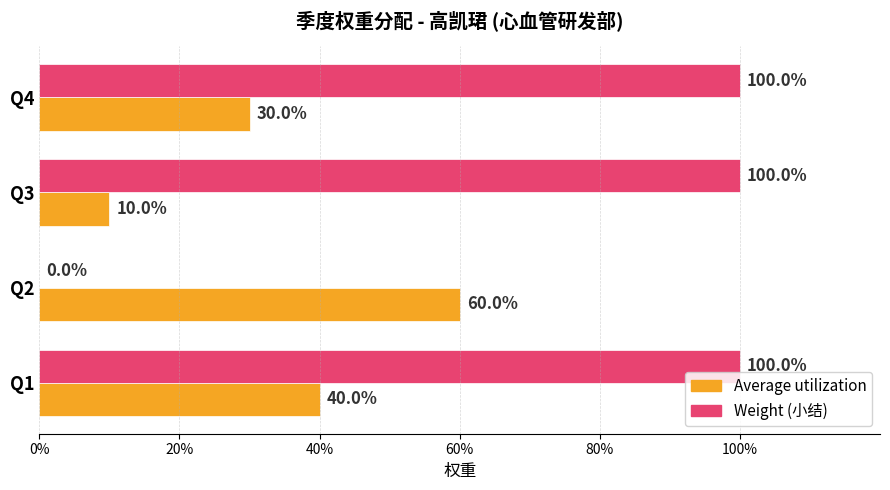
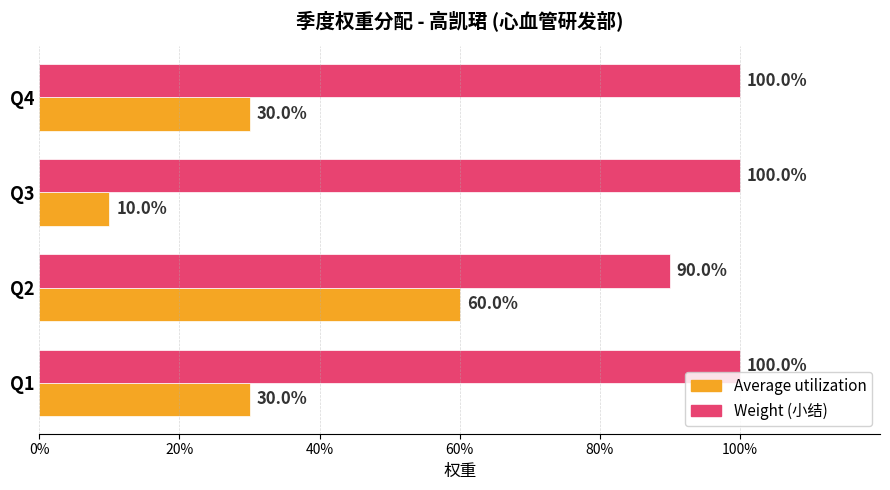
Weight (小结), Q2: 0.0% -> 90.0%
Average utilization, Q1: 40.0% -> 30.0%
